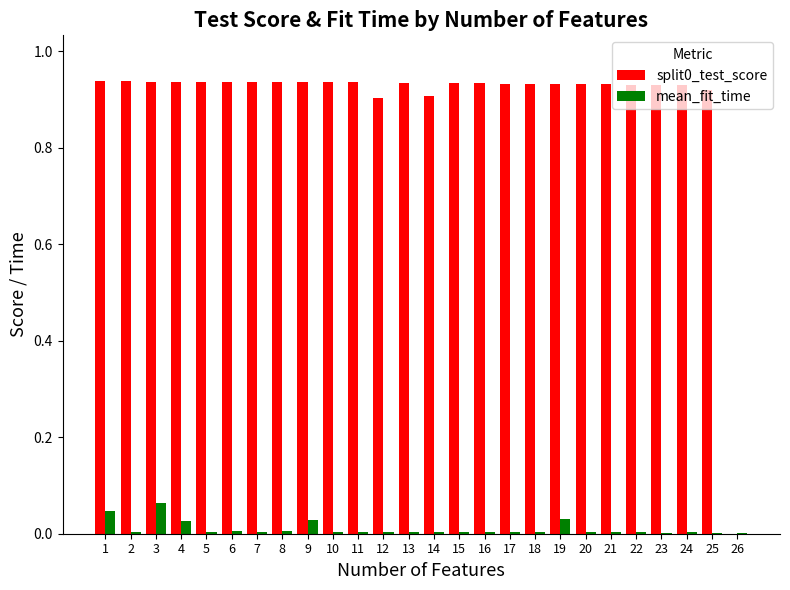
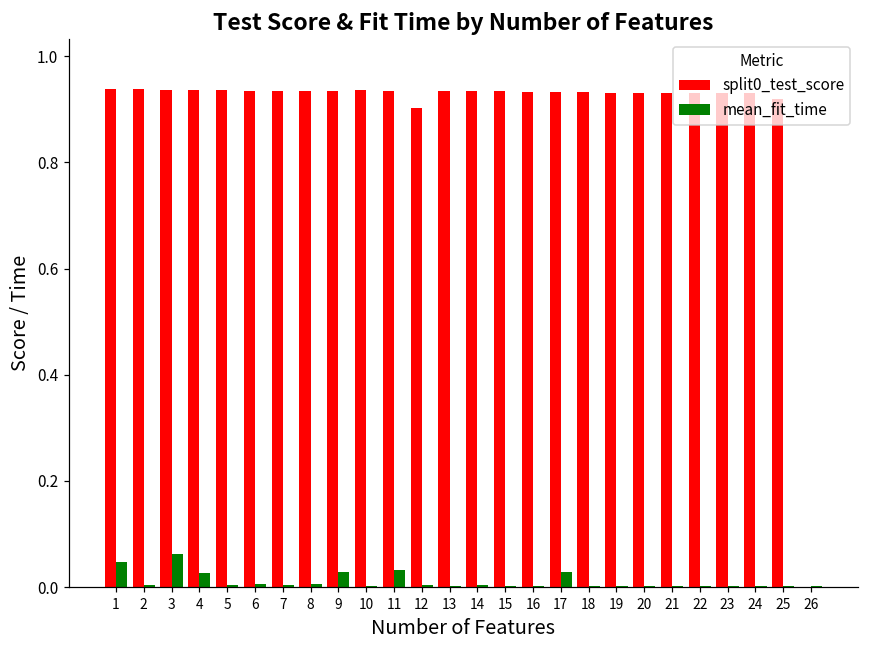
mean_fit_time, 11: 0.00 -> 0.03
split0_test_score, 14: 0.91 -> 0.93
mean_fit_time, 17: 0.00 -> 0.03
mean_fit_time, 19: 0.03 -> 0.00
